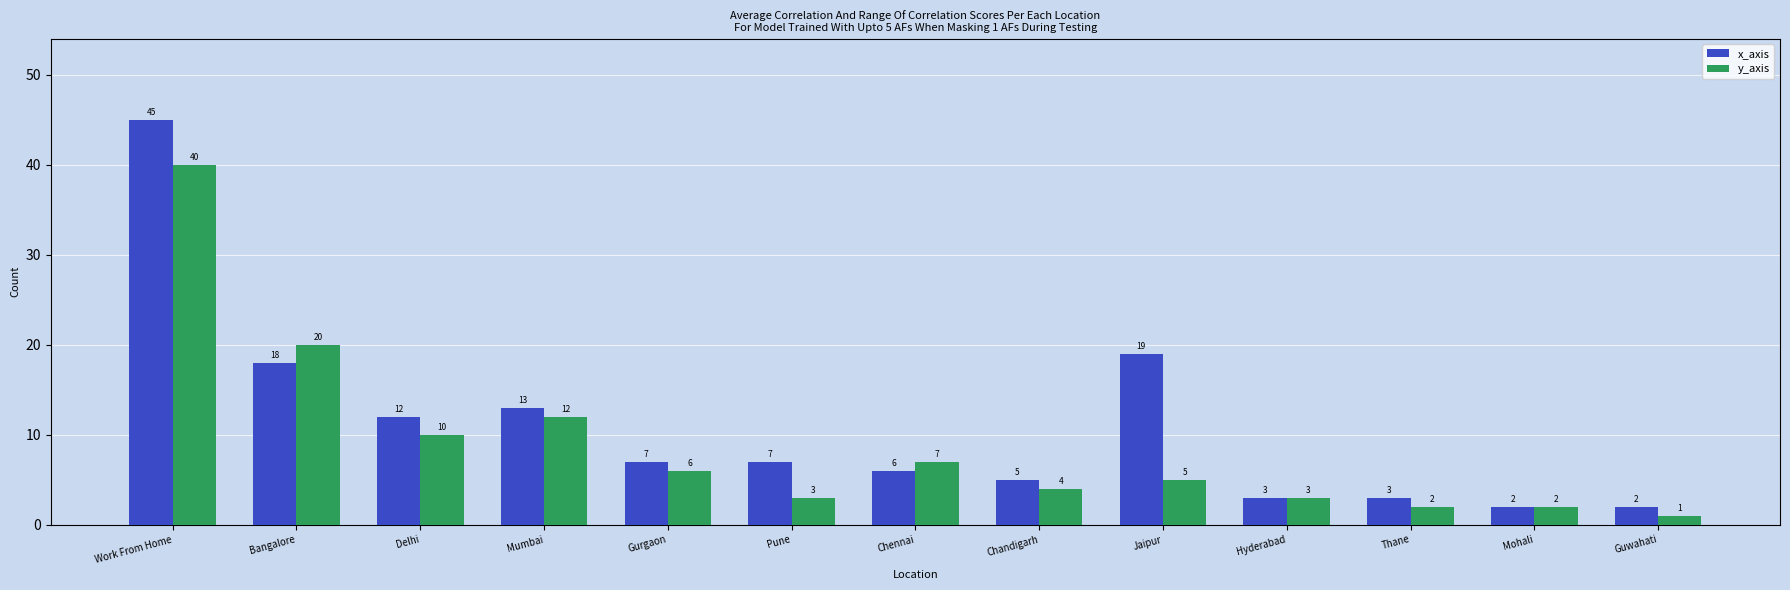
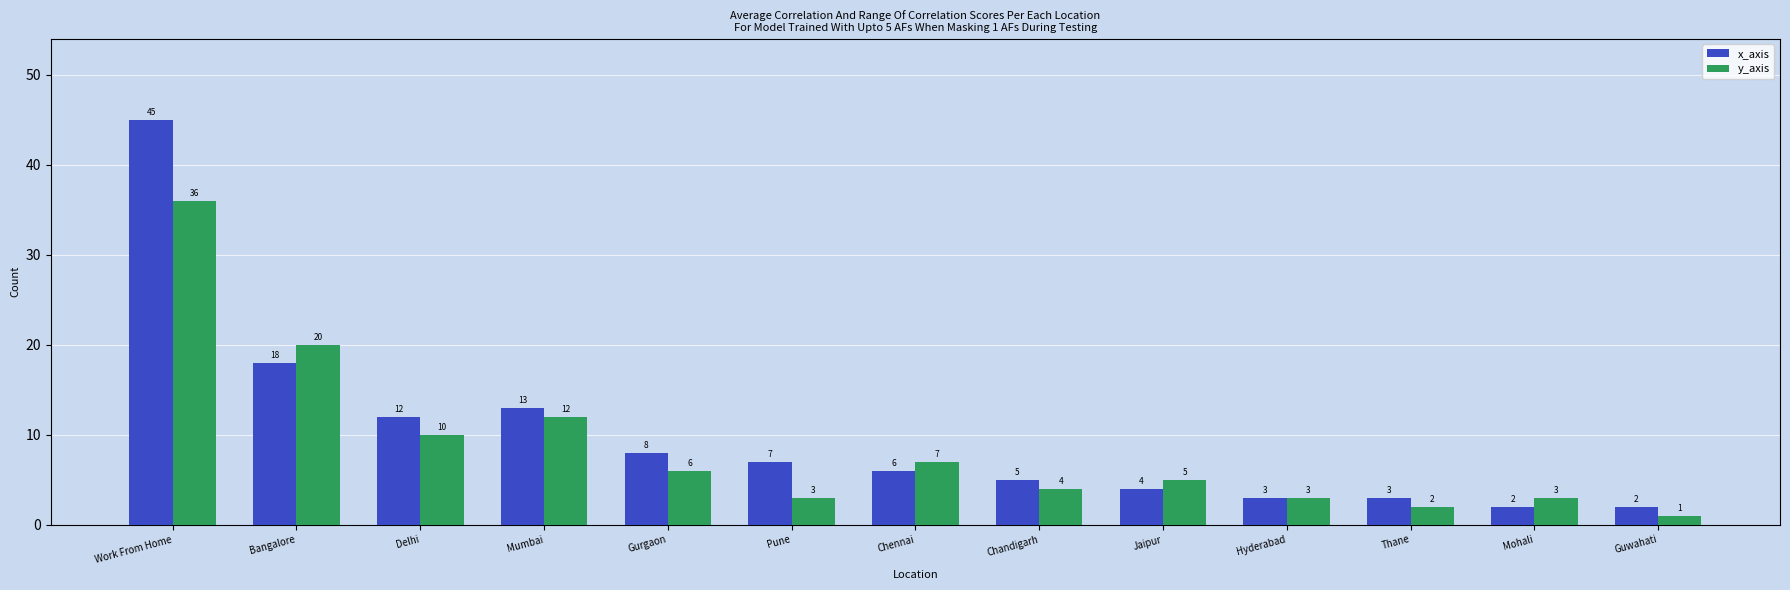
y_axis, Work From Home: 40 -> 36
x_axis, Gurgaon: 7 -> 8
x_axis, Jaipur: 19 -> 4
y_axis, Mohali: 2 -> 3
